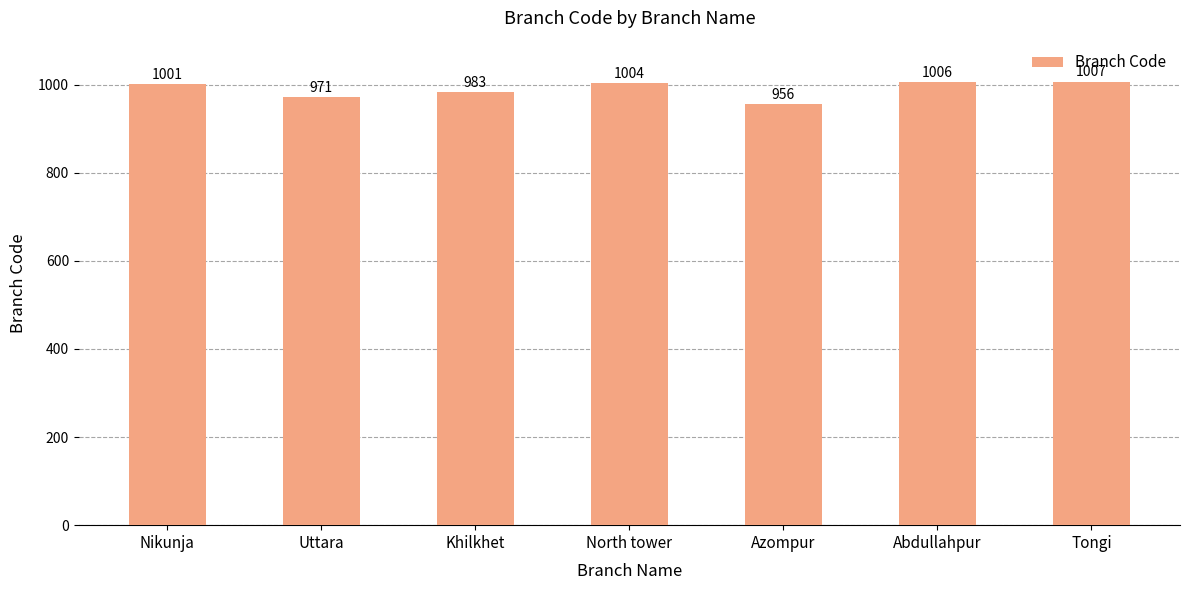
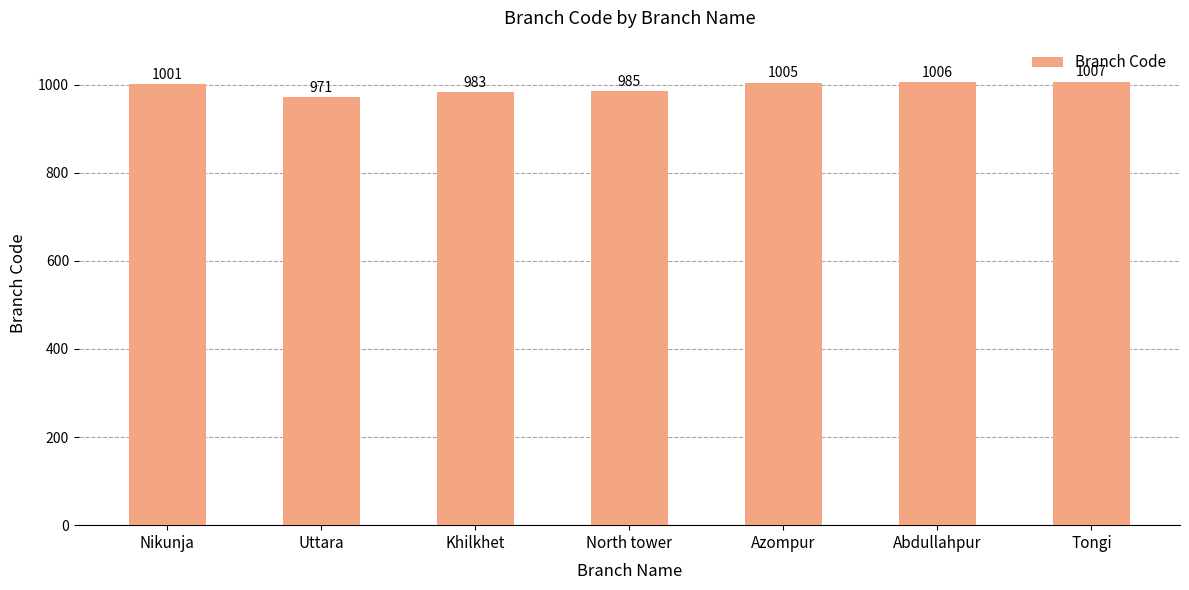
North tower: 1004 -> 985
Azompur: 956 -> 1005
